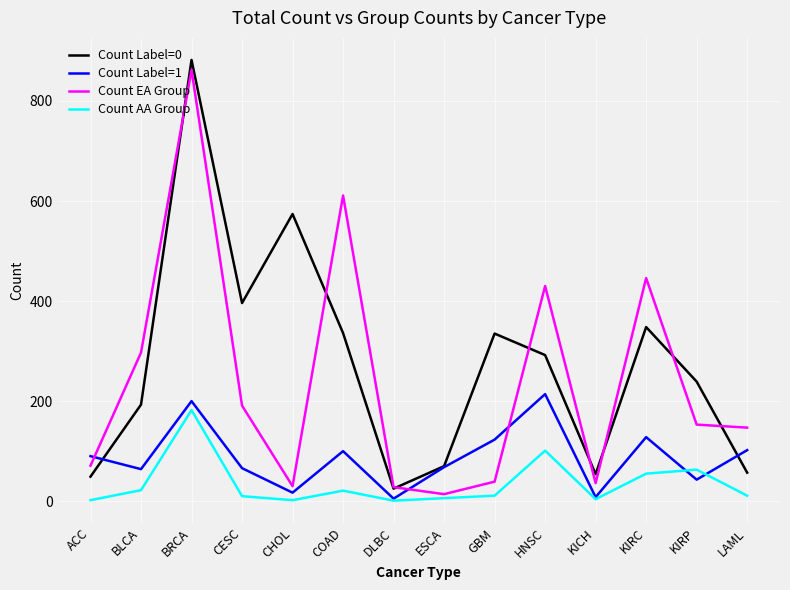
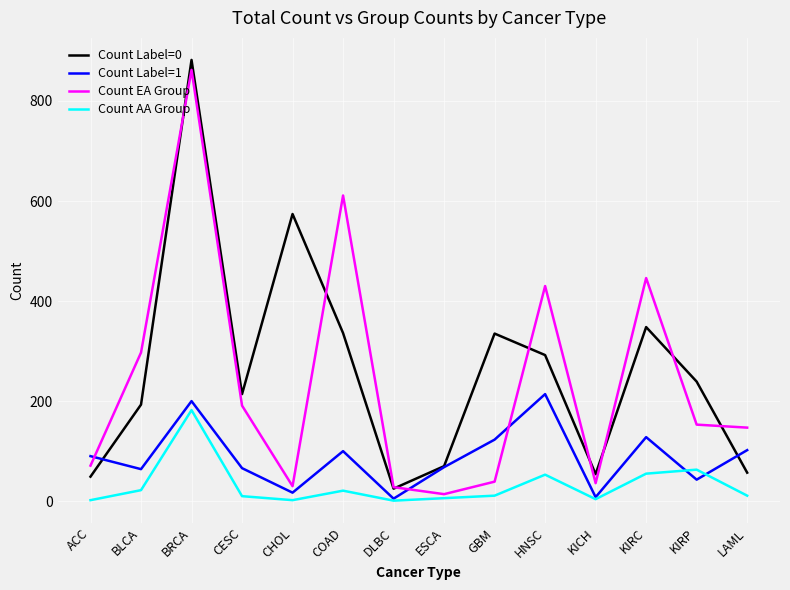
Count Label=0, CESC: 400 -> 210
Count AA Group, HNSC: 100 -> 50
